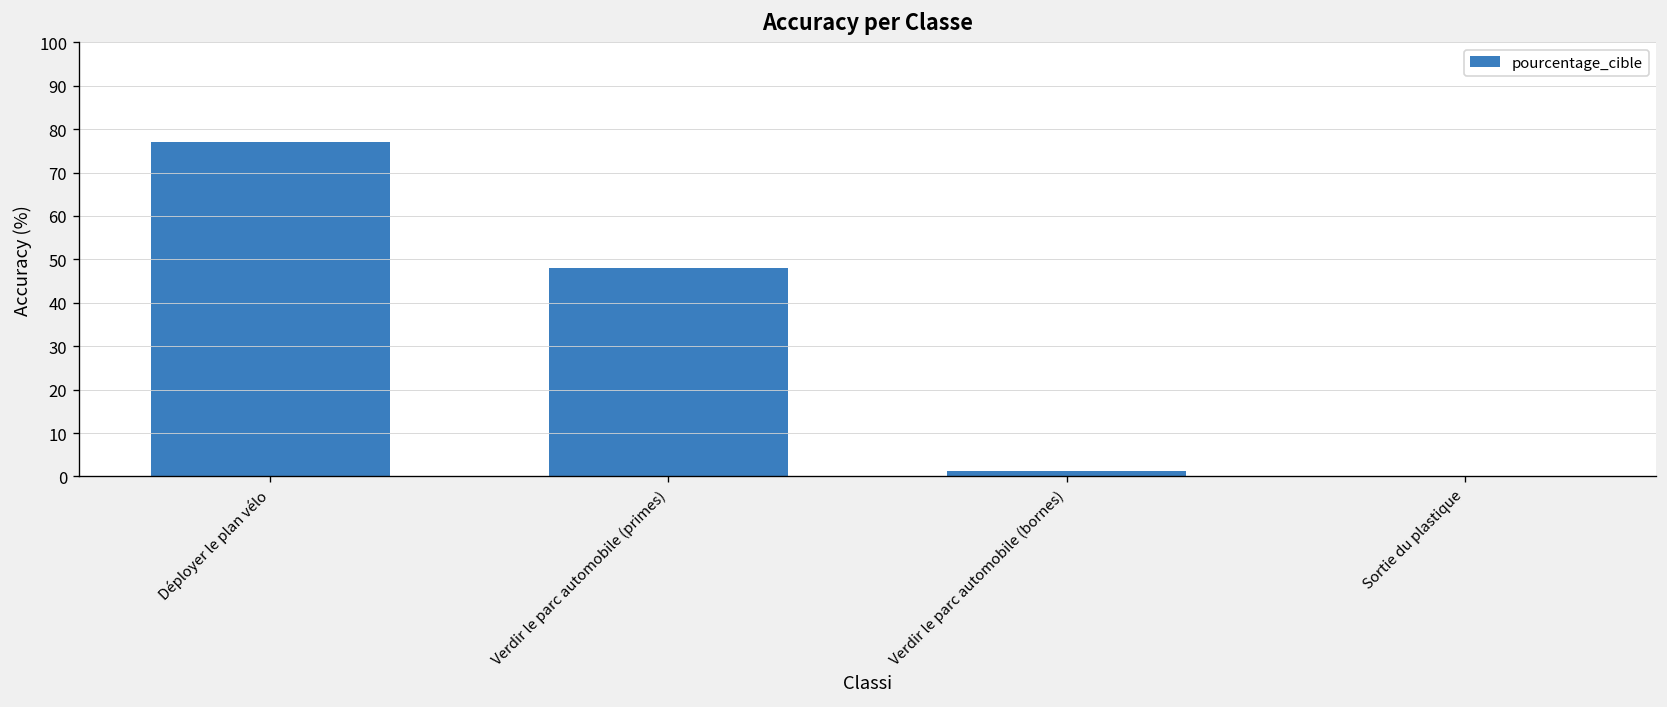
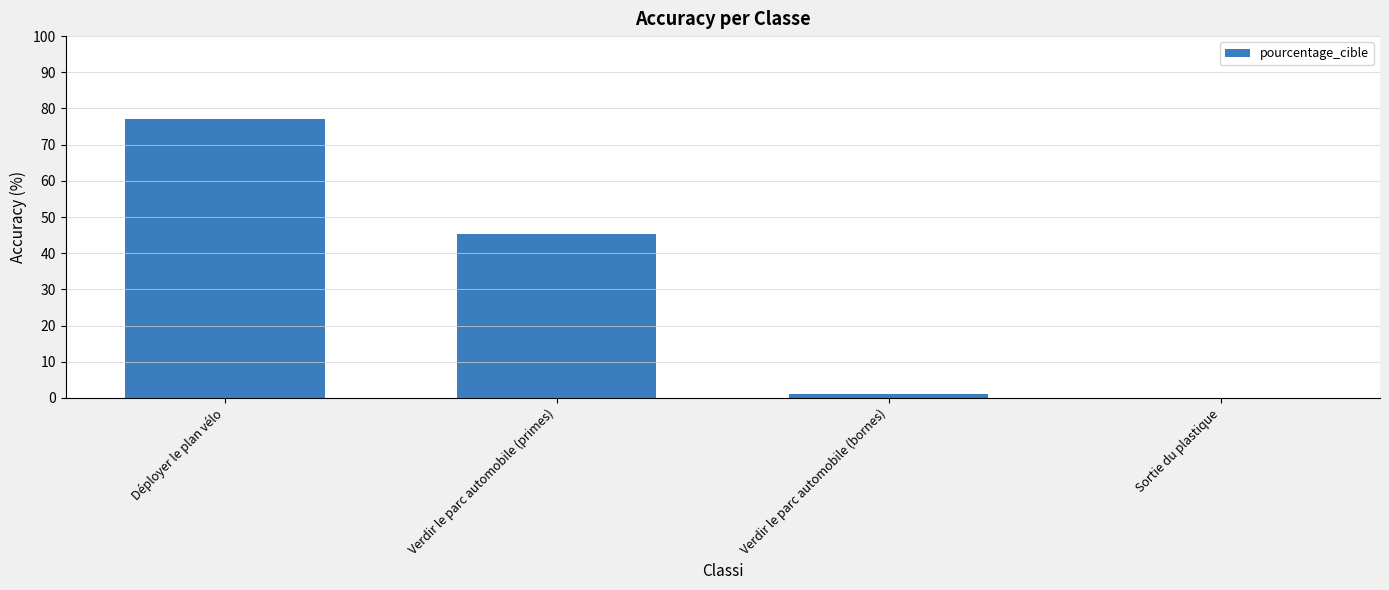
Verdir le parc automobile (primes): 48 -> 45
